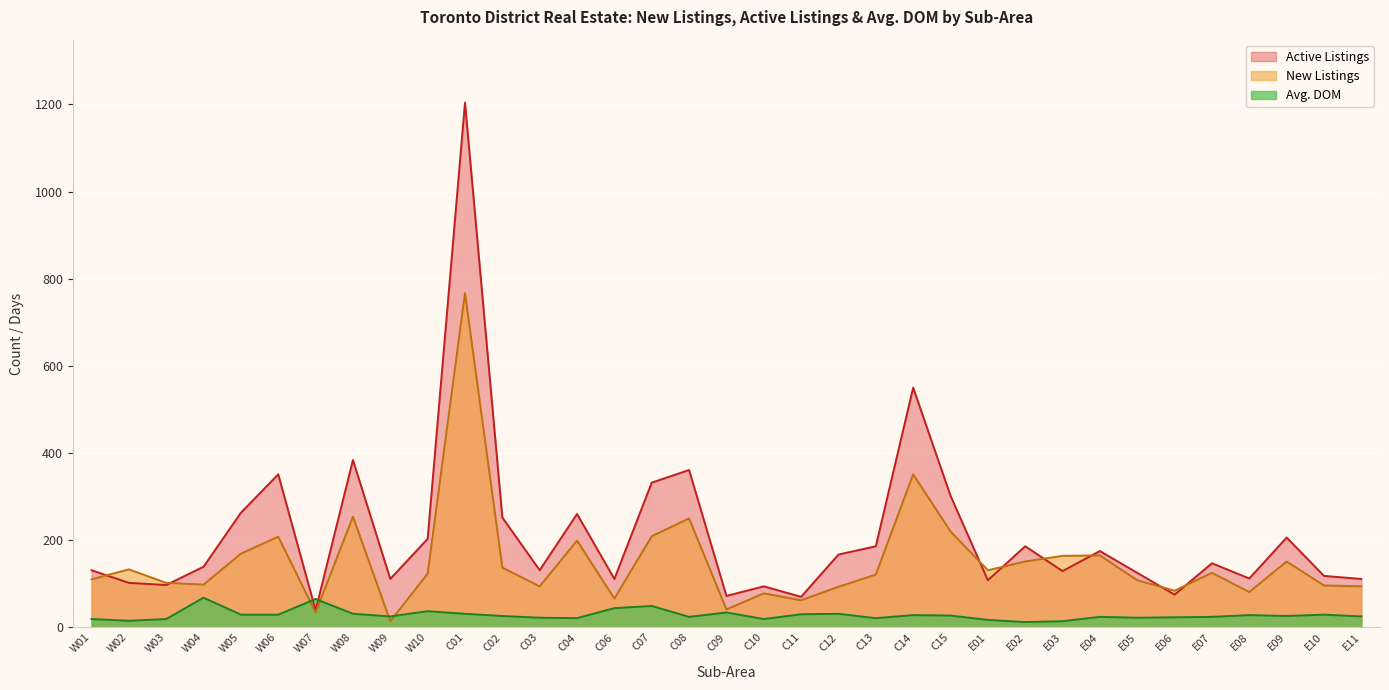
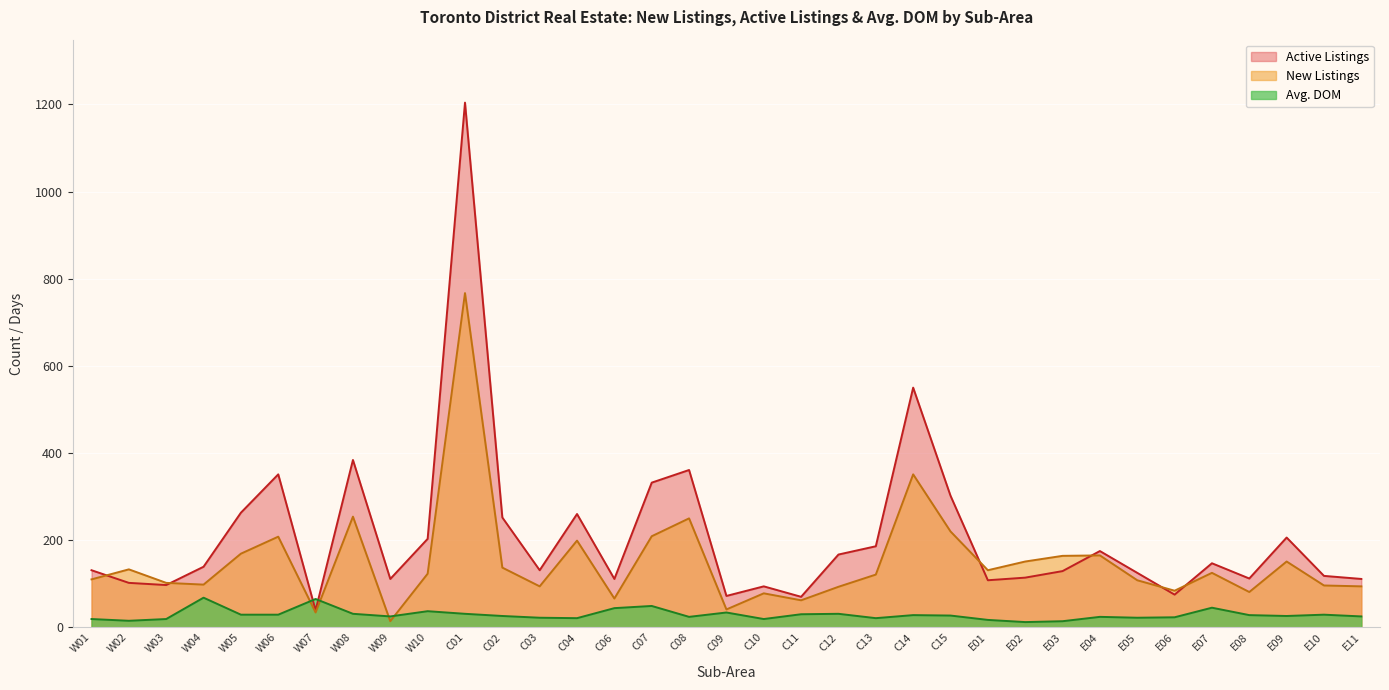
Active Listings, E02: 190 -> 110
Avg. DOM, E07: 20 -> 50
